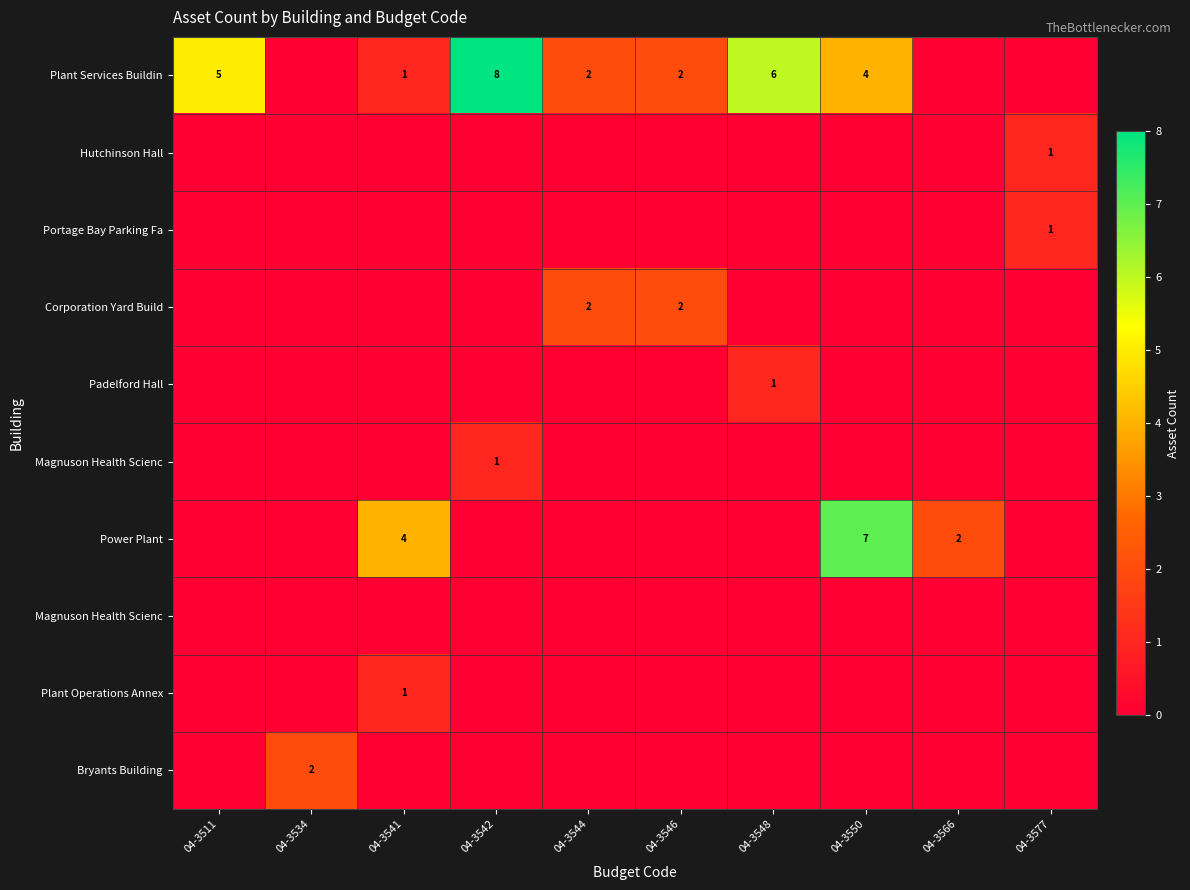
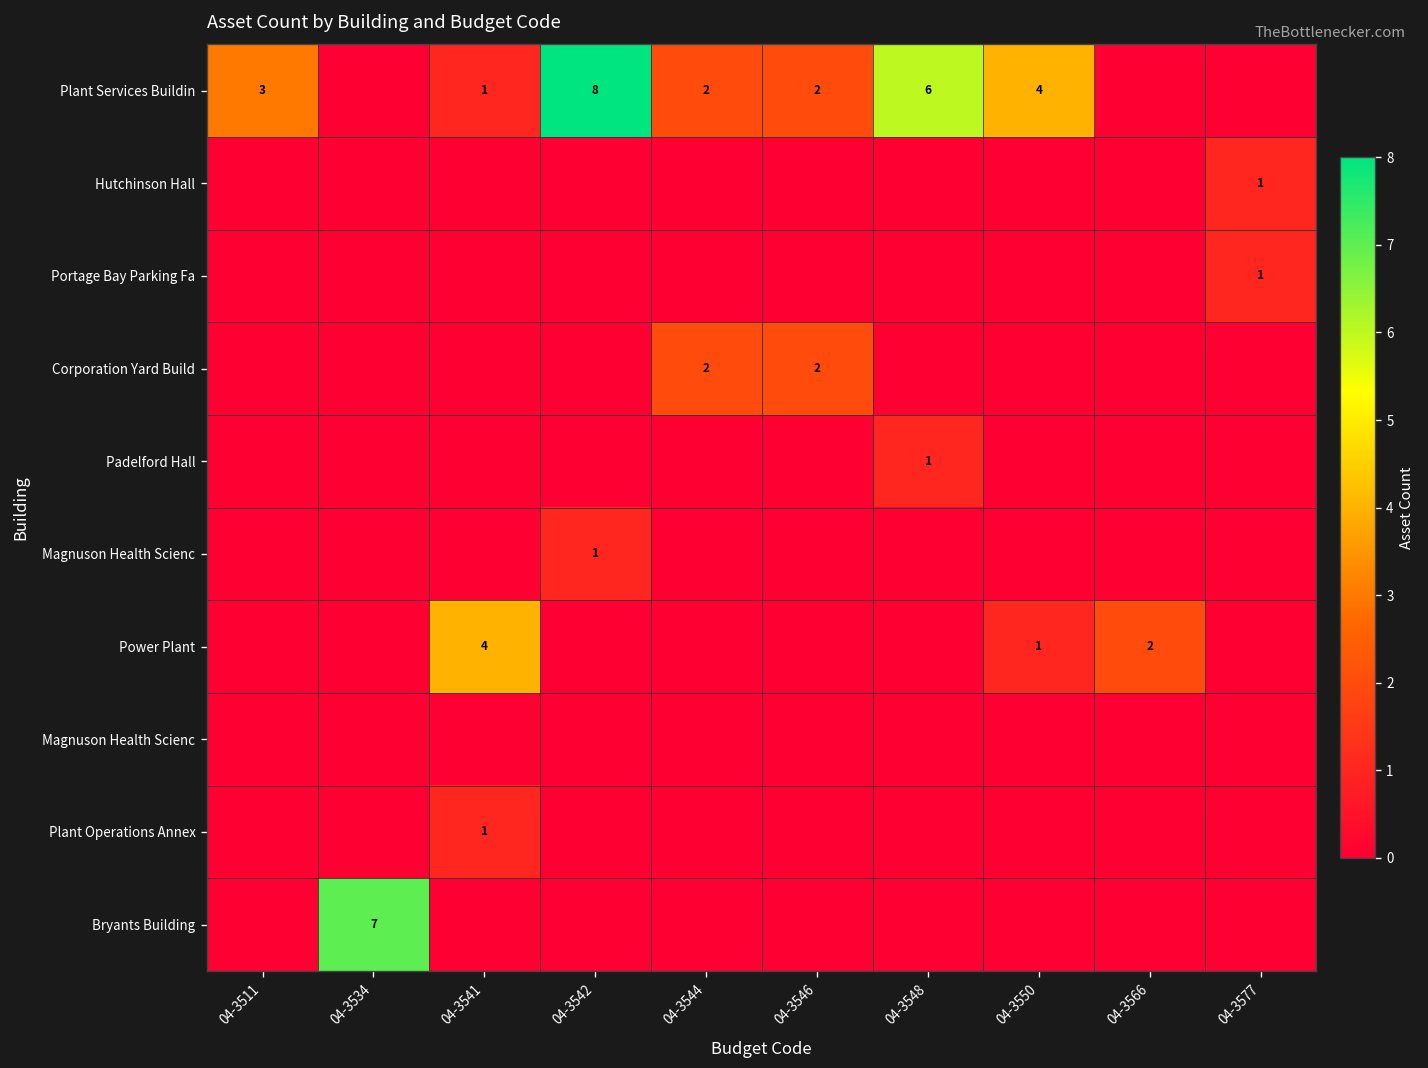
Plant Services Buildin, 04-3511: 5 -> 3
Power Plant, 04-3550: 7 -> 1
Bryants Building, 04-3534: 2 -> 7
